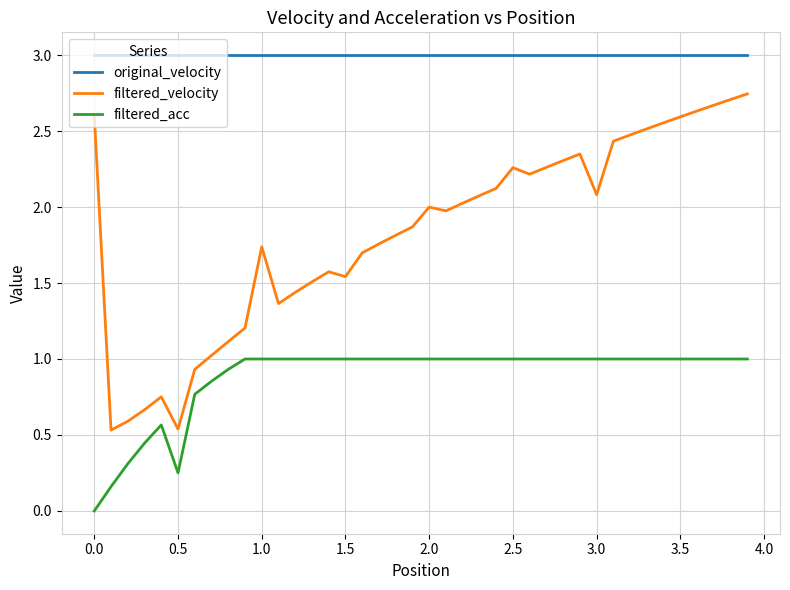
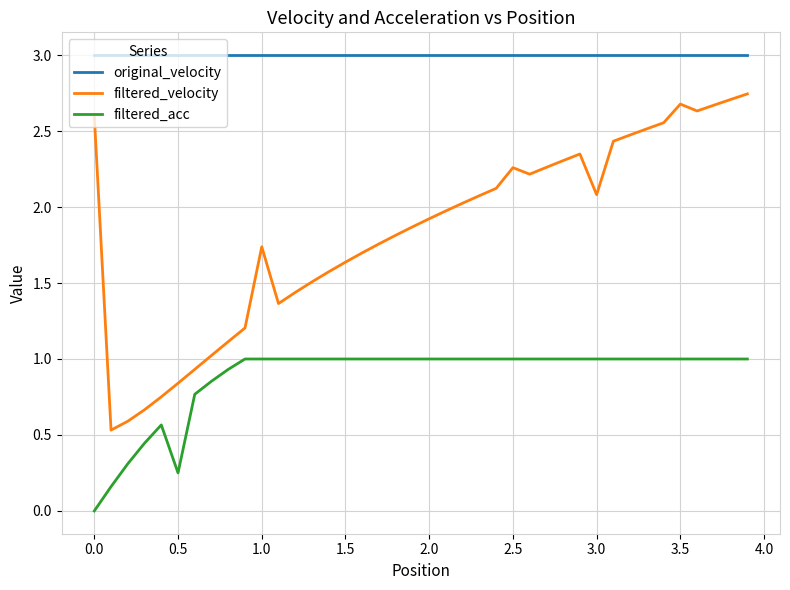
filtered_velocity, 0.5: 0.54 -> 0.84
filtered_velocity, 1.5: 1.54 -> 1.64
filtered_velocity, 2.0: 2.00 -> 1.92
filtered_velocity, 3.5: 2.59 -> 2.68
